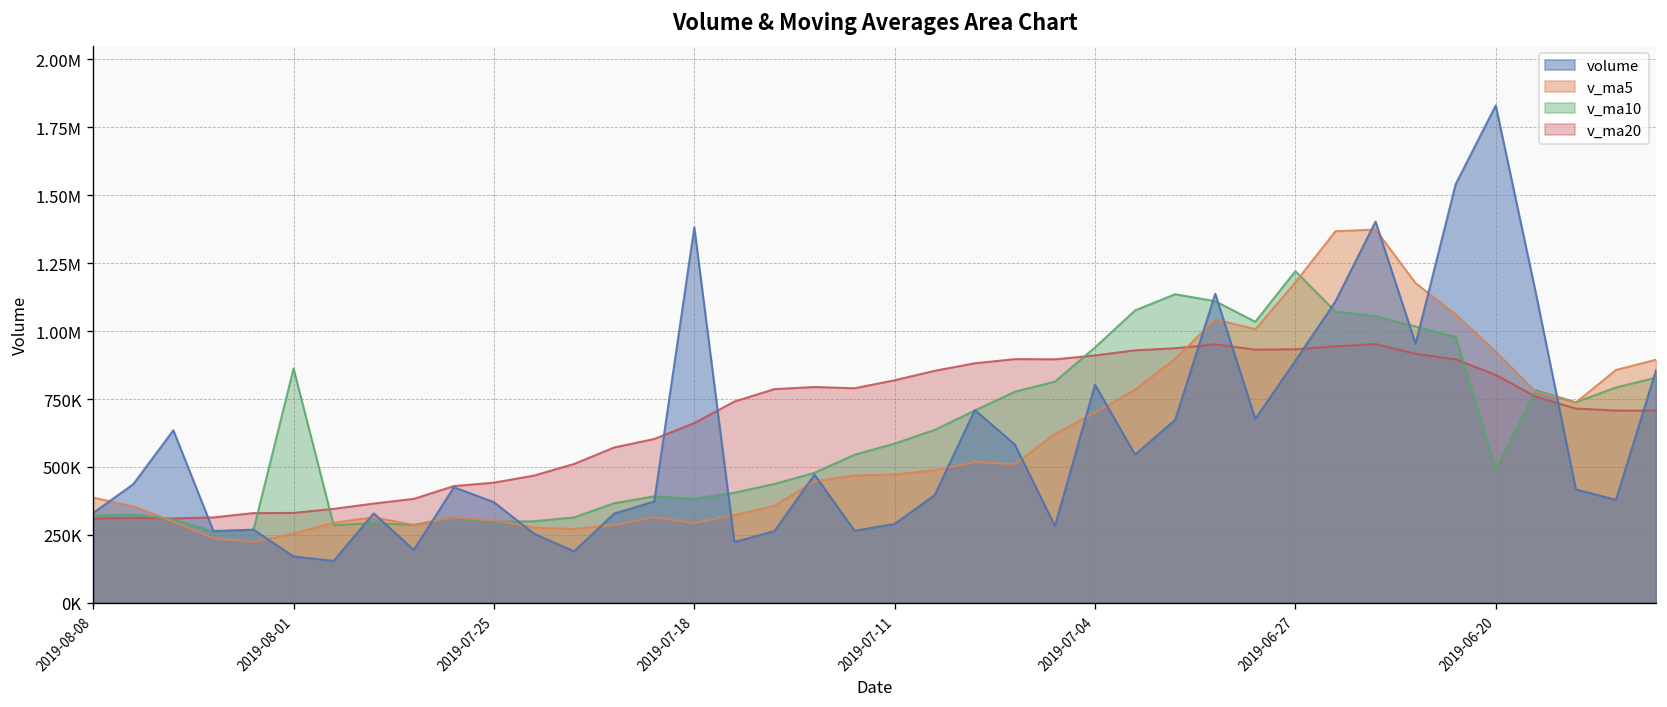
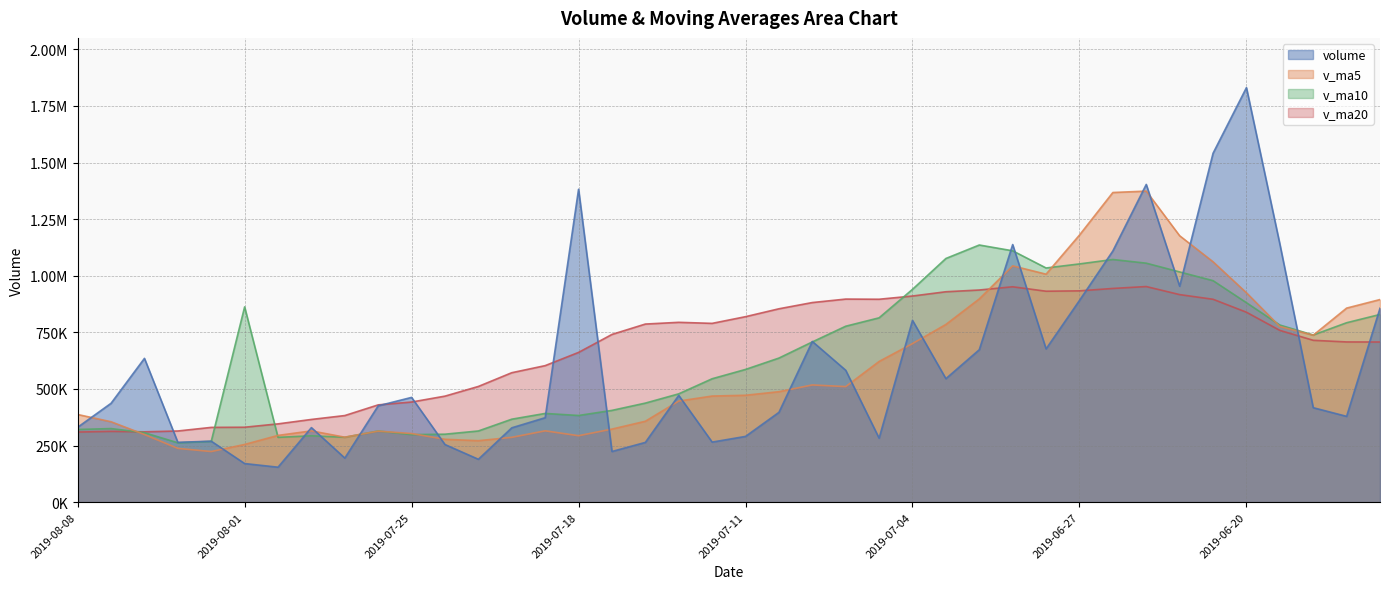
volume, 2019-07-25: 370000 -> 460000
v_ma10, 2019-06-27: 1220000 -> 1050000
v_ma10, 2019-06-20: 490000 -> 880000
